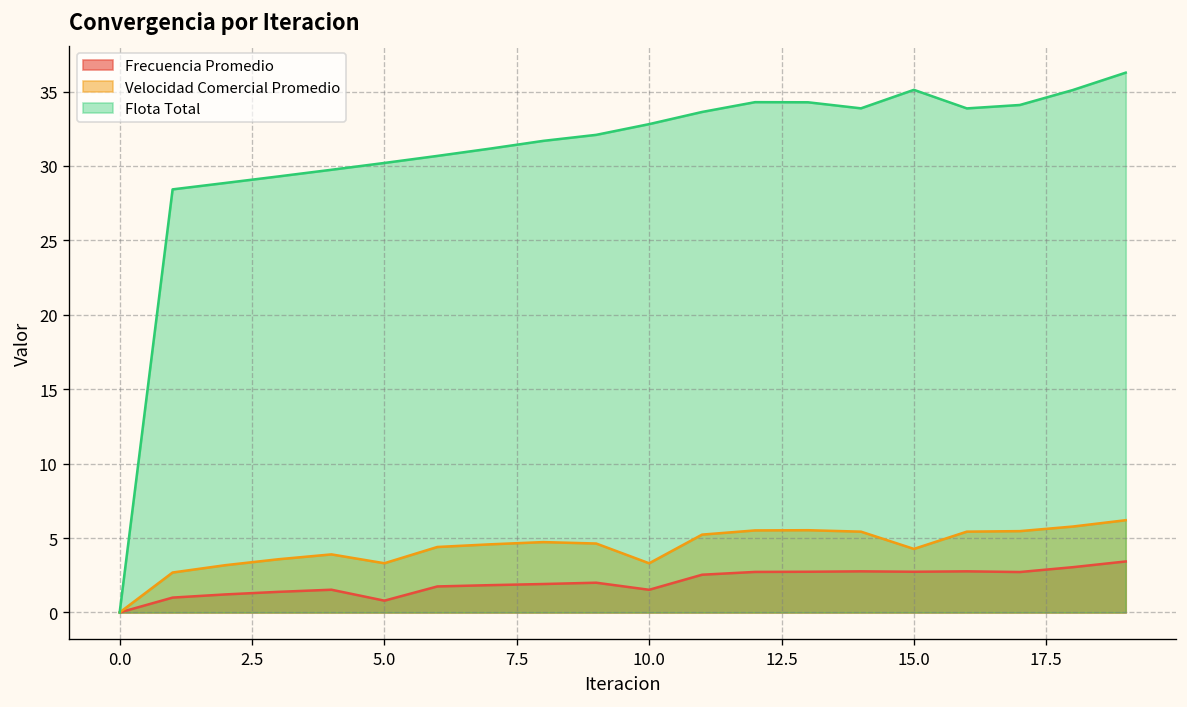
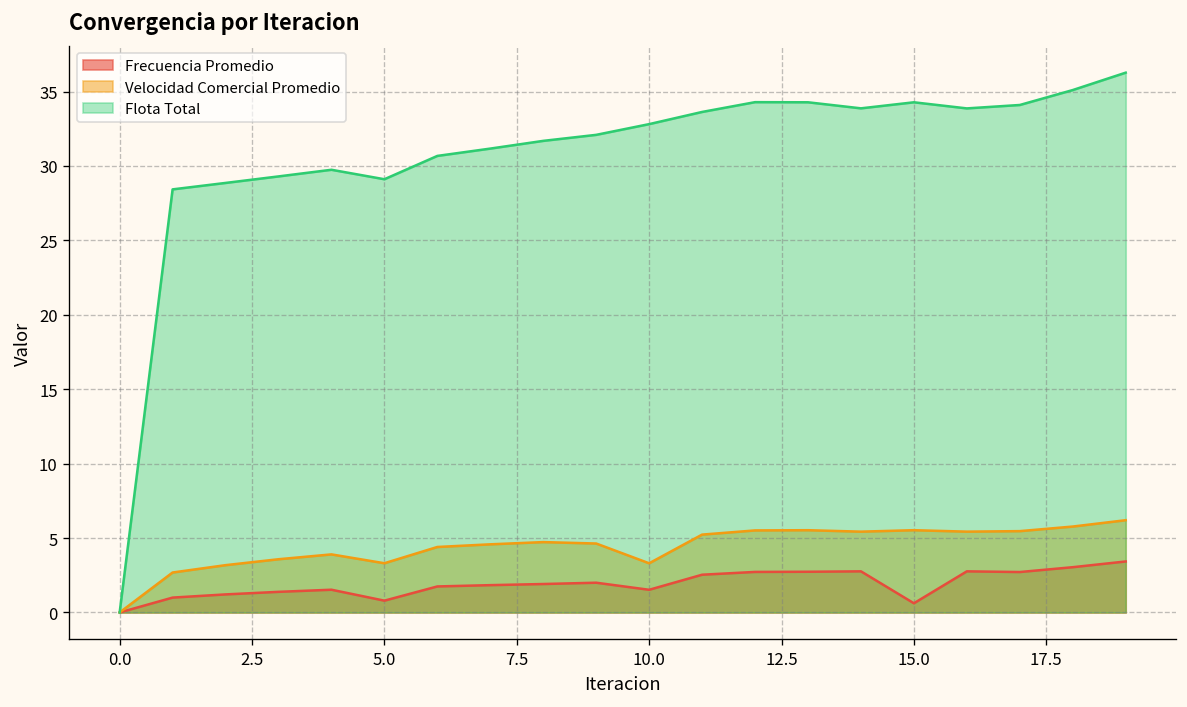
Flota Total, 5.0: 30.2 -> 29.1
Frecuencia Promedio, 15.0: 2.7 -> 0.6
Velocidad Comercial Promedio, 15.0: 4.3 -> 5.5
Flota Total, 15.0: 35.1 -> 34.3
